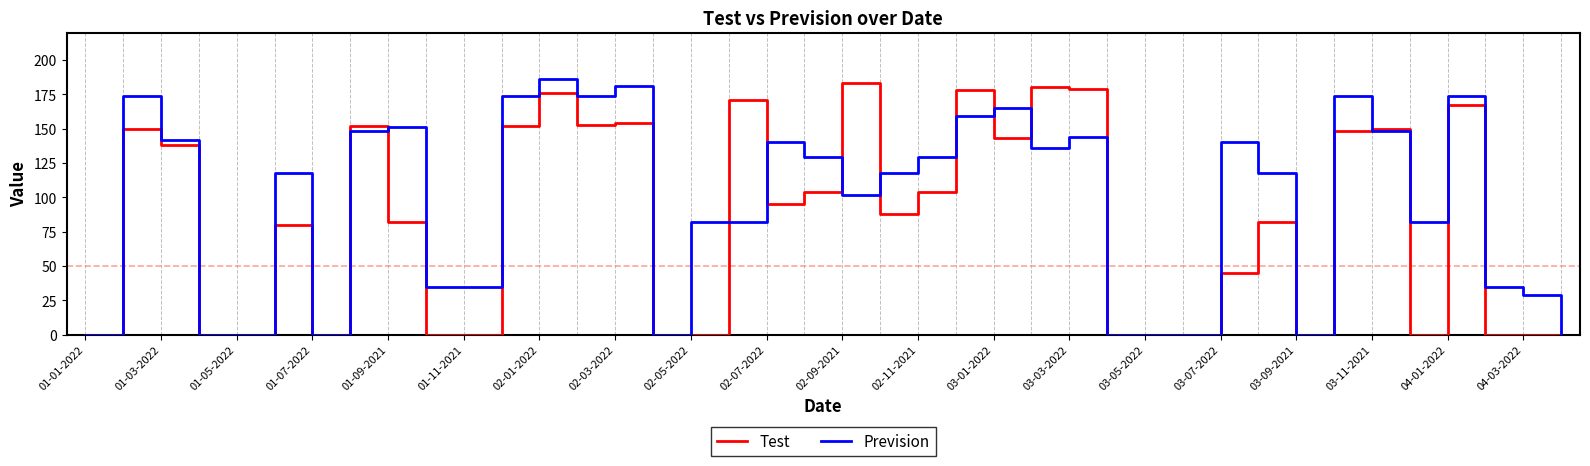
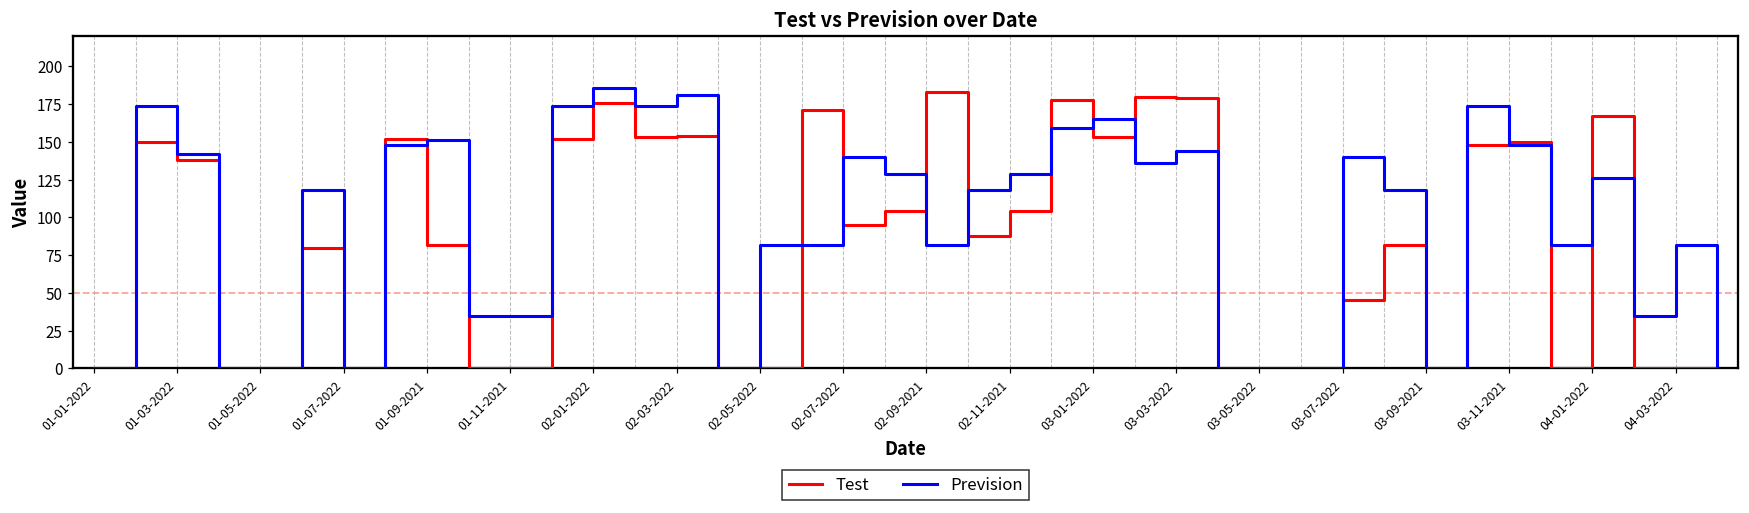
Prevision, 02-09-2021: 102 -> 82
Test, 03-01-2022: 143 -> 153
Prevision, 04-01-2022: 174 -> 126
Prevision, 04-03-2022: 29 -> 82
